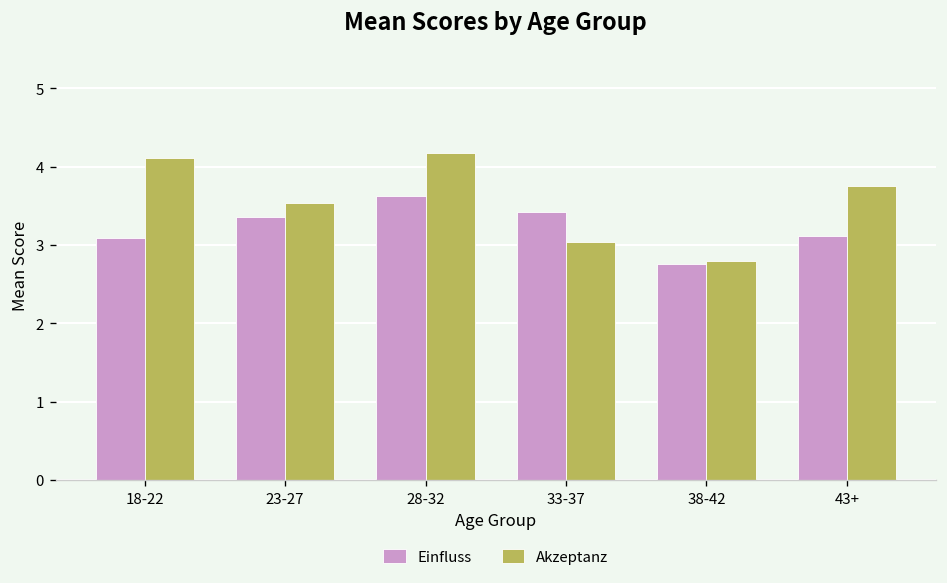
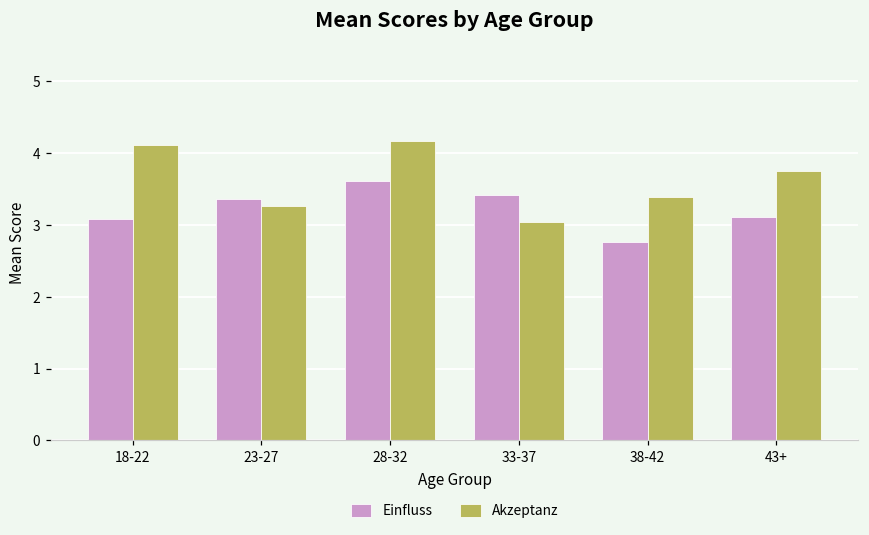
Akzeptanz, 23-27: 3.5 -> 3.3
Akzeptanz, 38-42: 2.8 -> 3.4
